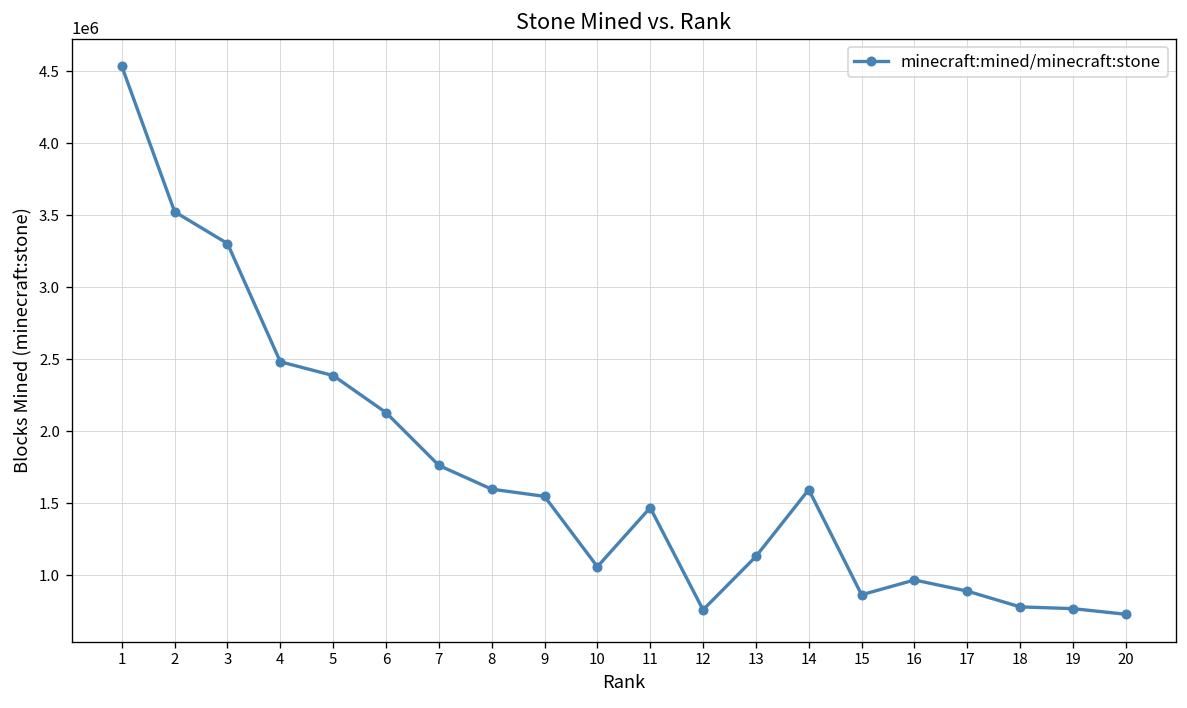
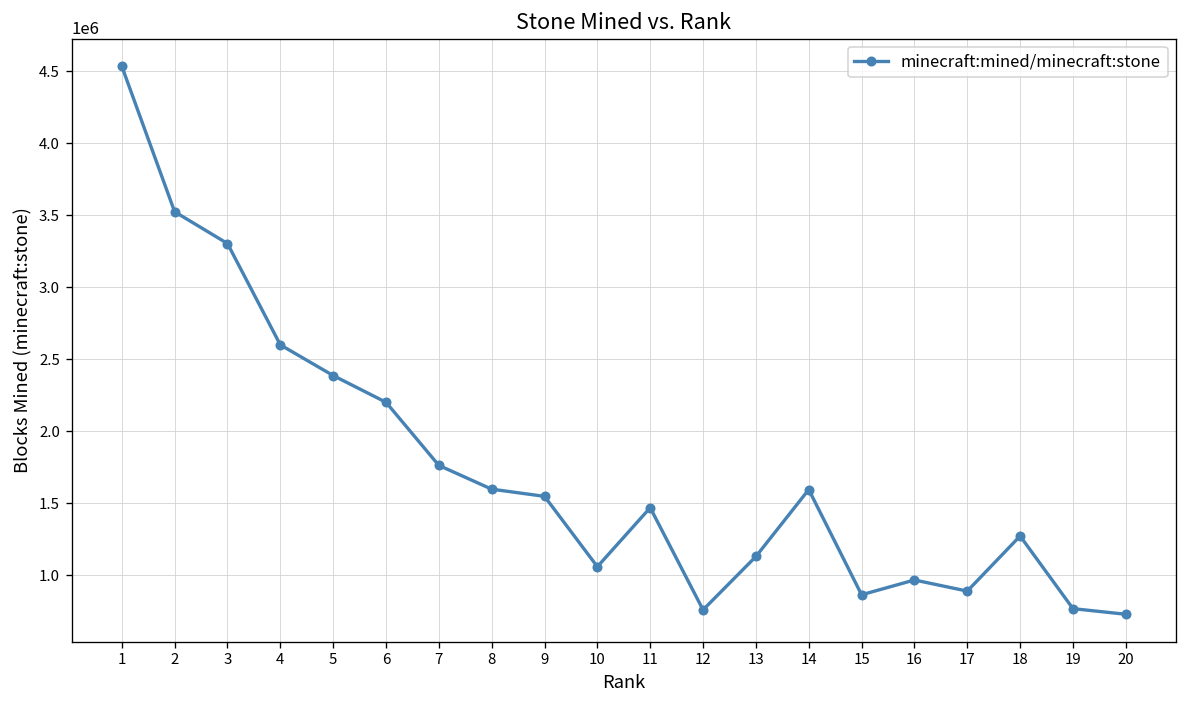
4: 2480000 -> 2600000
6: 2130000 -> 2200000
18: 780000 -> 1270000
